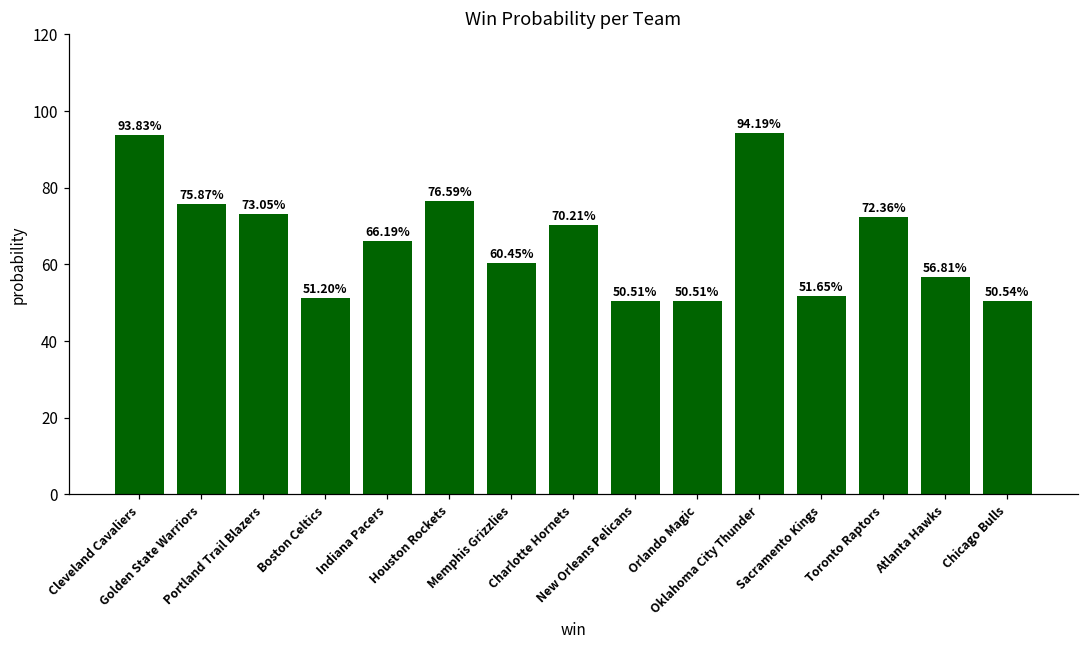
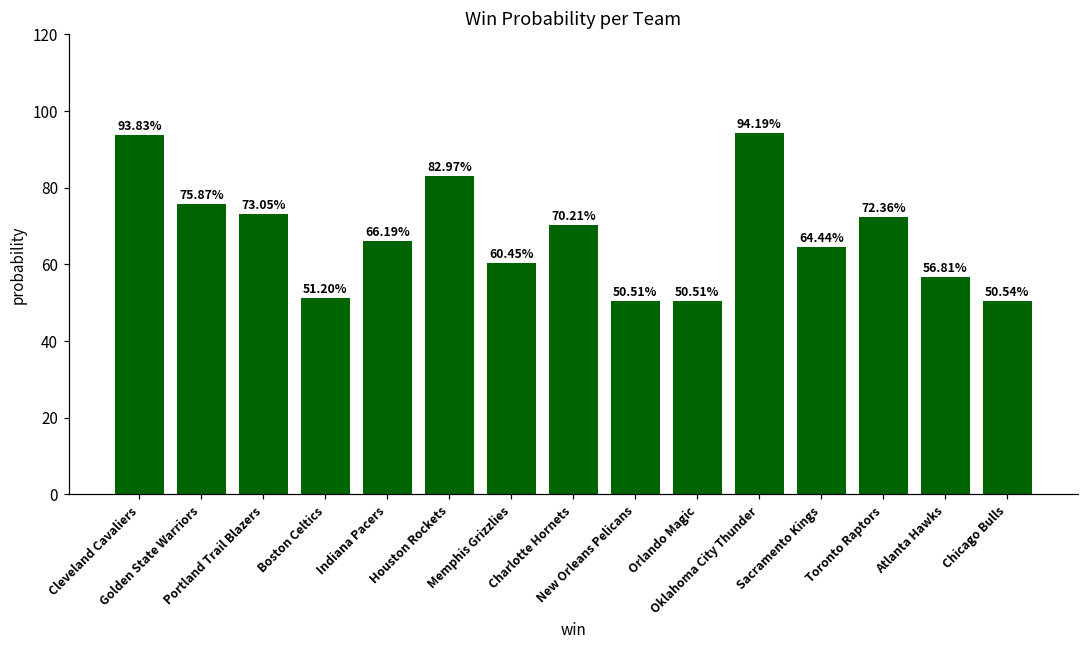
Houston Rockets: 76.59% -> 82.97%
Sacramento Kings: 51.65% -> 64.44%
